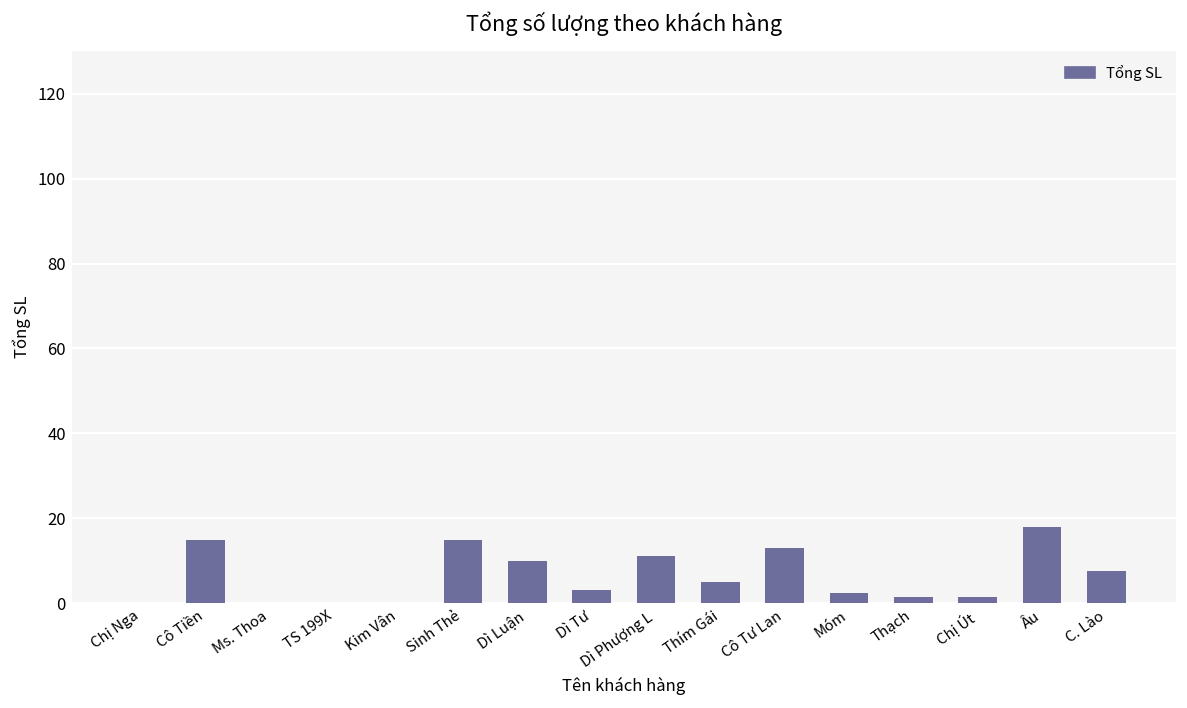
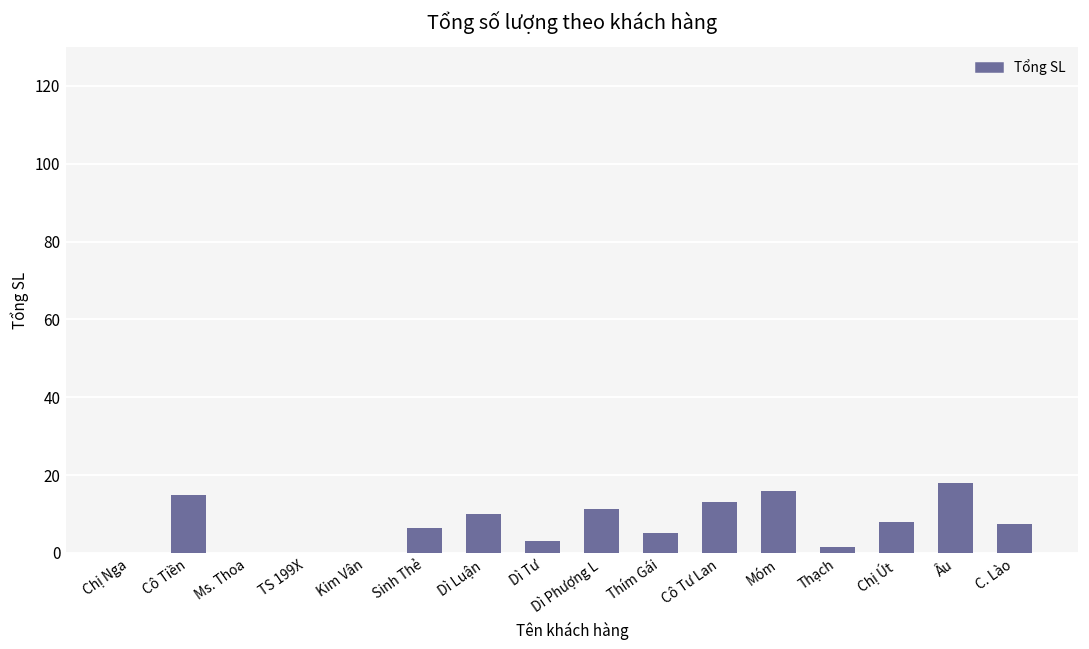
Sinh Thẻ: 15 -> 7
Móm: 3 -> 16
Chị Út: 2 -> 8
